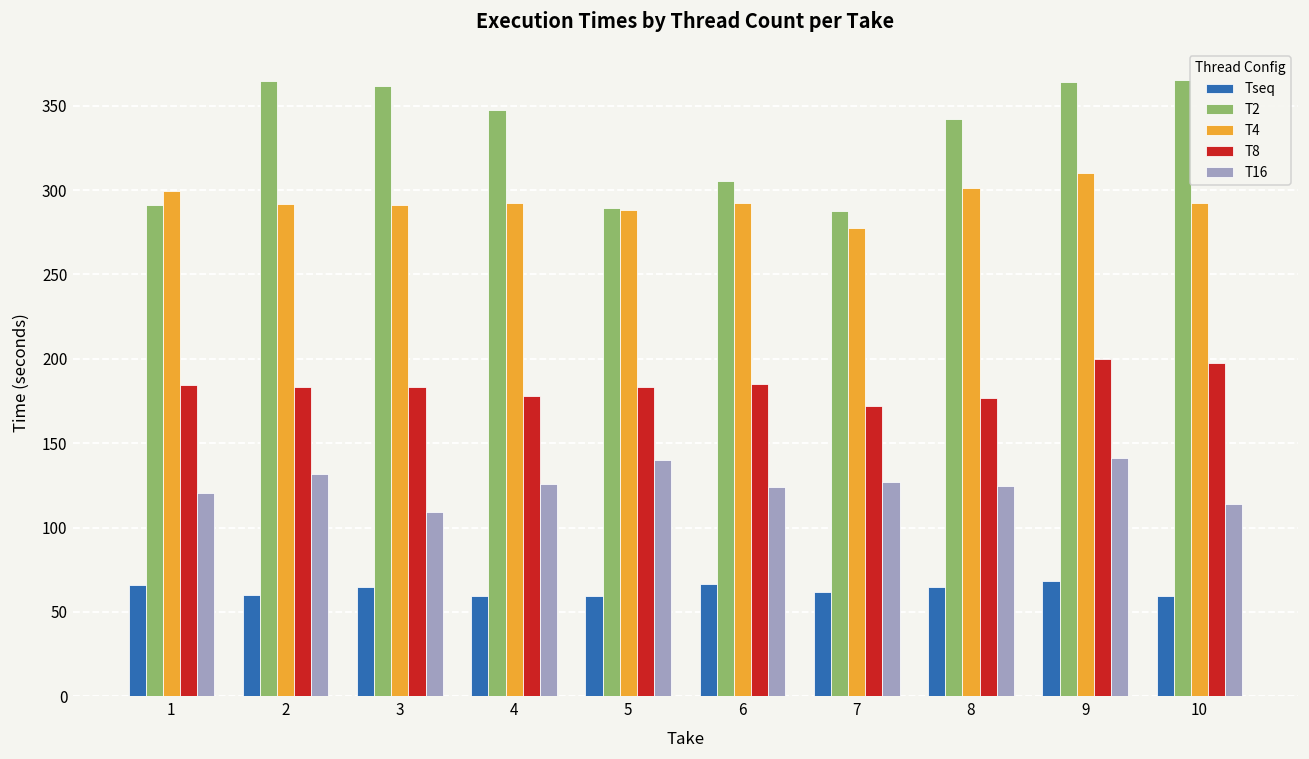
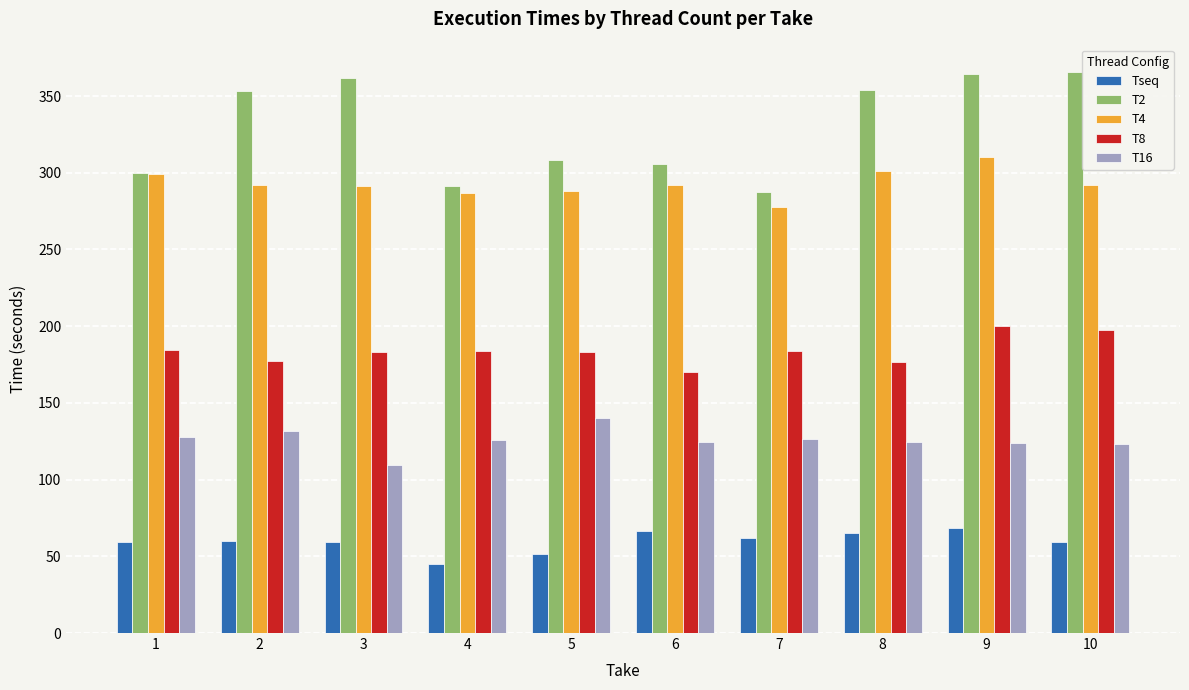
Tseq, 1: 66 -> 59
T2, 1: 291 -> 300
T16, 1: 120 -> 128
T2, 2: 364 -> 353
T8, 2: 183 -> 178
Tseq, 3: 65 -> 59
Tseq, 4: 60 -> 45
T2, 4: 347 -> 292
T4, 4: 292 -> 287
T8, 4: 178 -> 184
Tseq, 5: 60 -> 51
T2, 5: 289 -> 309
T8, 6: 185 -> 170
T8, 7: 172 -> 184
T2, 8: 342 -> 354
T16, 9: 141 -> 124
T16, 10: 114 -> 123
